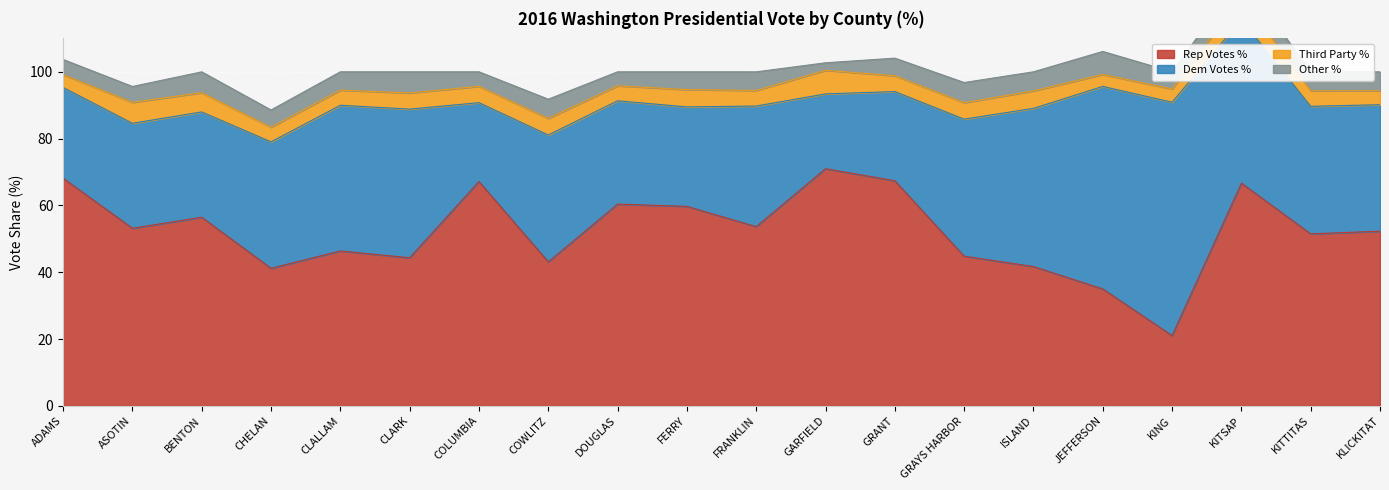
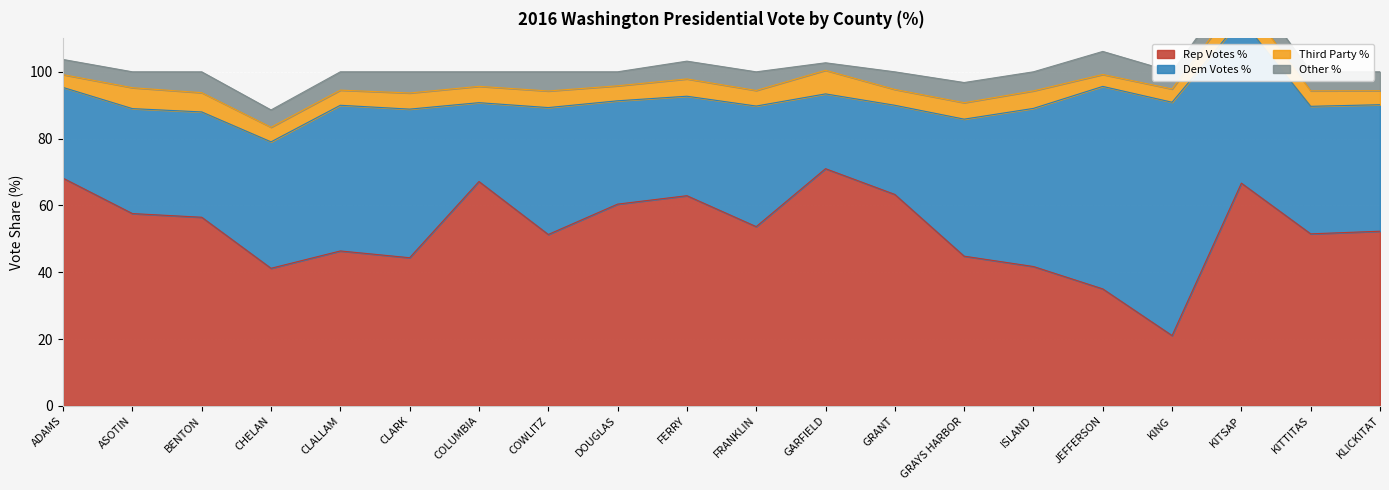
Rep Votes %, ASOTIN: 53 -> 58
Rep Votes %, COWLITZ: 43 -> 51
Rep Votes %, FERRY: 60 -> 63
Rep Votes %, GRANT: 67 -> 63
